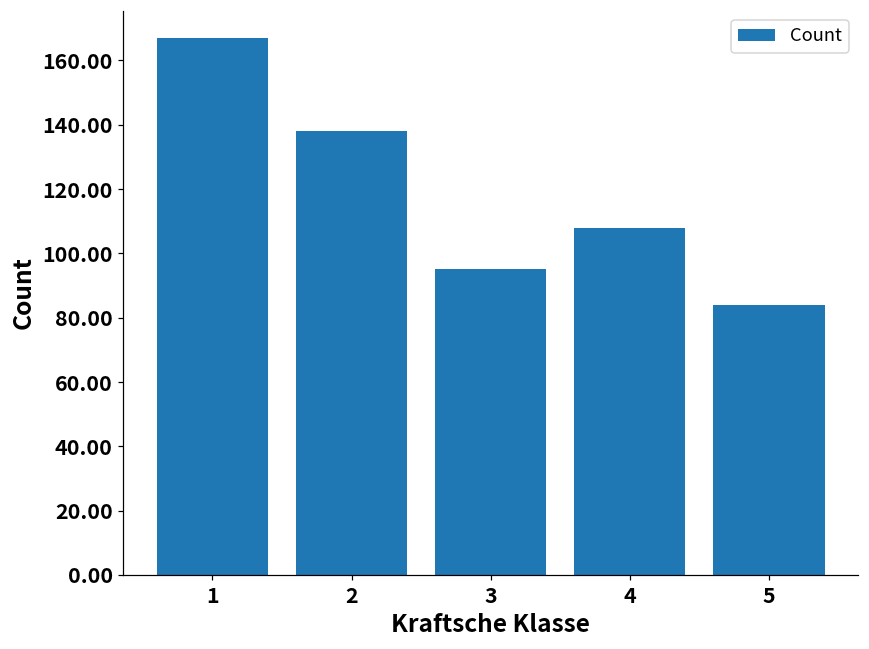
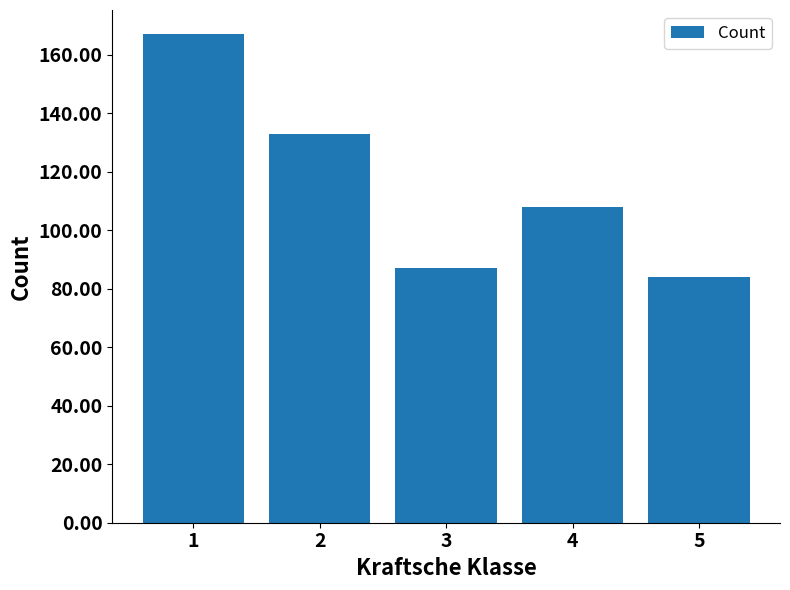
2: 138 -> 133
3: 95 -> 87
